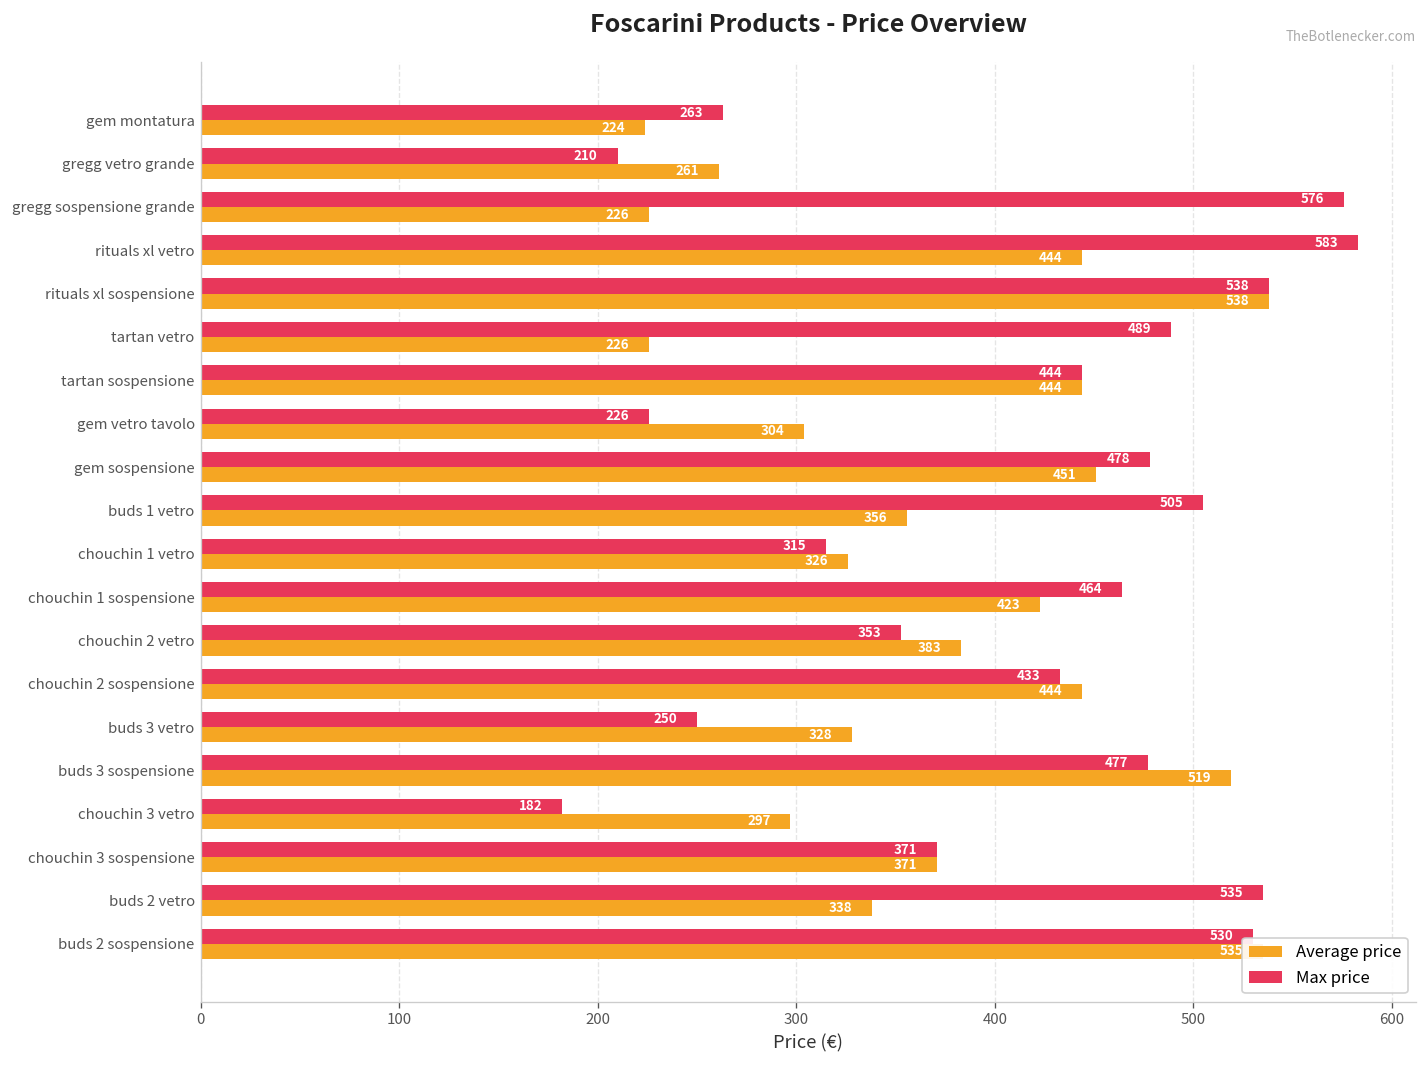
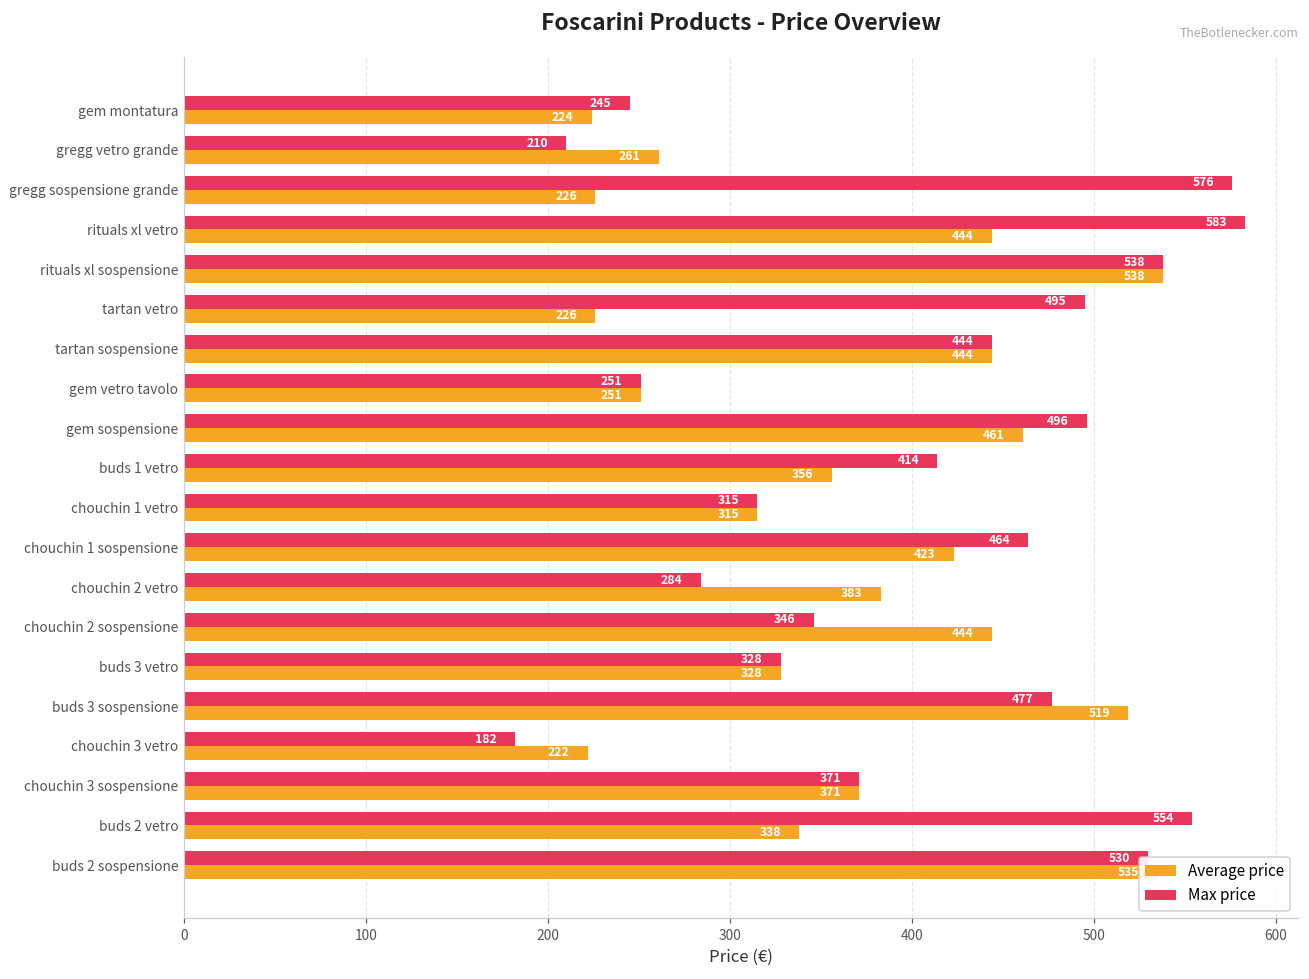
Max price, gem montatura: 263 -> 245
Max price, tartan vetro: 489 -> 495
Max price, gem vetro tavolo: 226 -> 251
Average price, gem vetro tavolo: 304 -> 251
Max price, gem sospensione: 478 -> 496
Average price, gem sospensione: 451 -> 461
Max price, buds 1 vetro: 505 -> 414
Average price, chouchin 1 vetro: 326 -> 315
Max price, chouchin 2 vetro: 353 -> 284
Max price, chouchin 2 sospensione: 433 -> 346
Max price, buds 3 vetro: 250 -> 328
Average price, chouchin 3 vetro: 297 -> 222
Max price, buds 2 vetro: 535 -> 554
